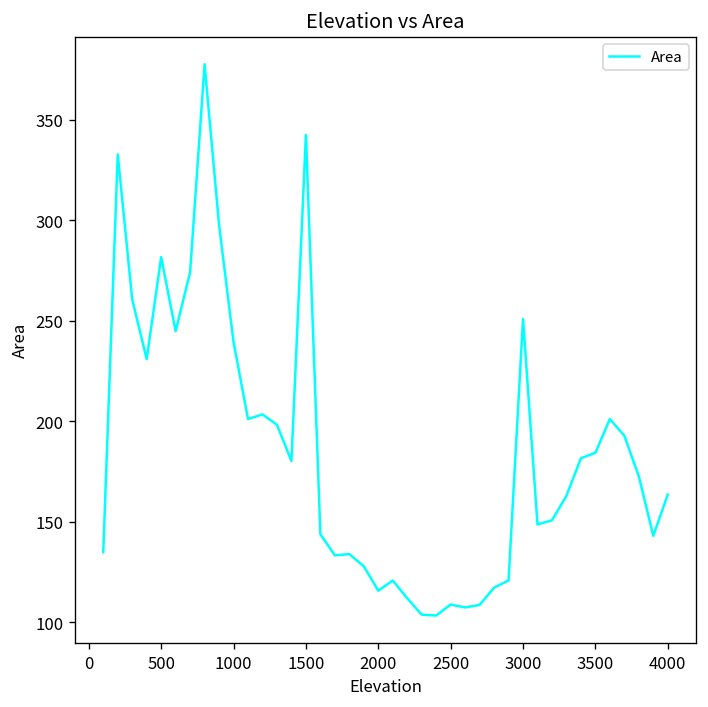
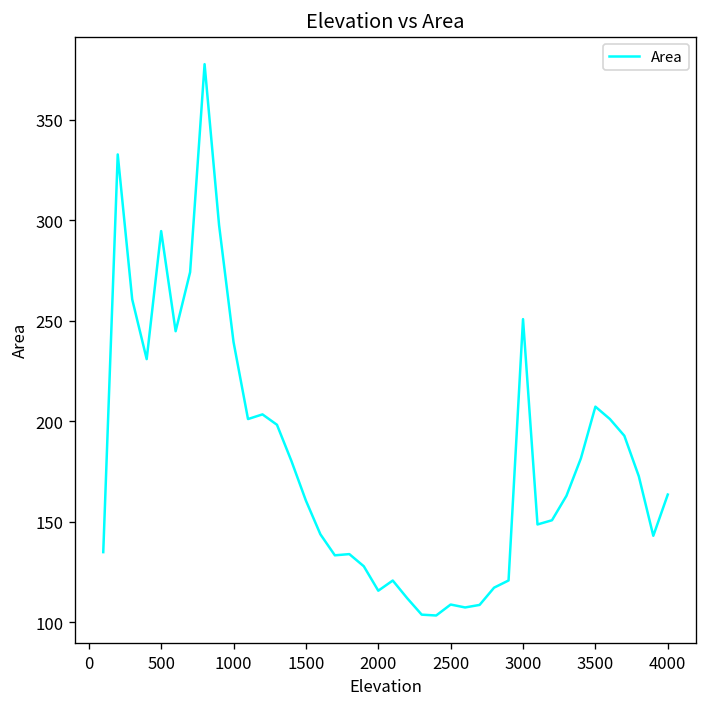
500: 282 -> 295
1500: 343 -> 160
3500: 184 -> 207
